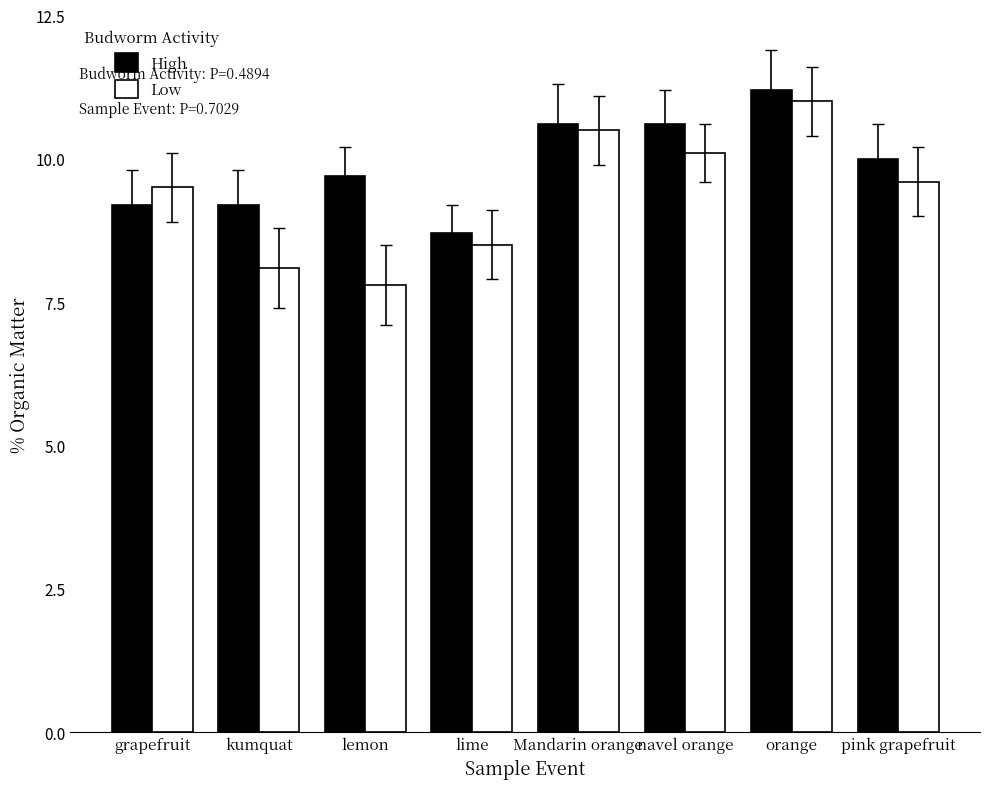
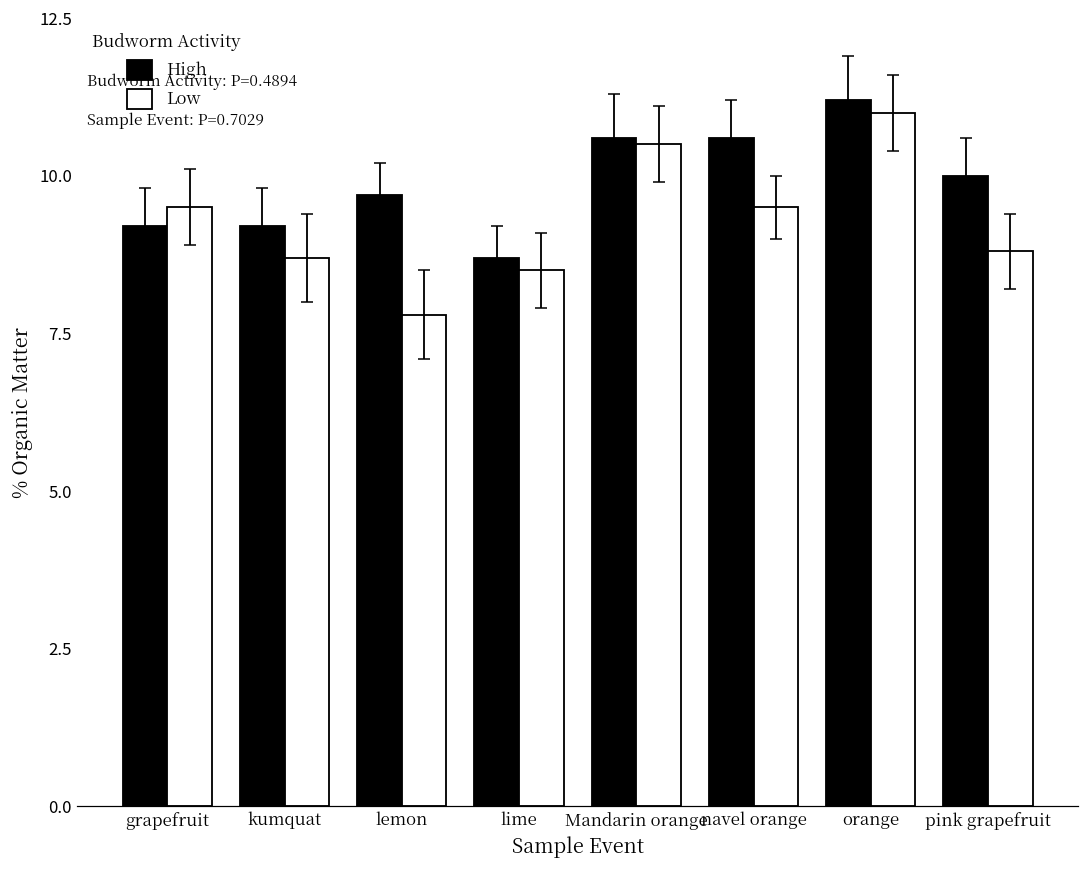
Low, kumquat: 8.1 -> 8.7
Low, navel orange: 10.1 -> 9.5
Low, pink grapefruit: 9.6 -> 8.8
